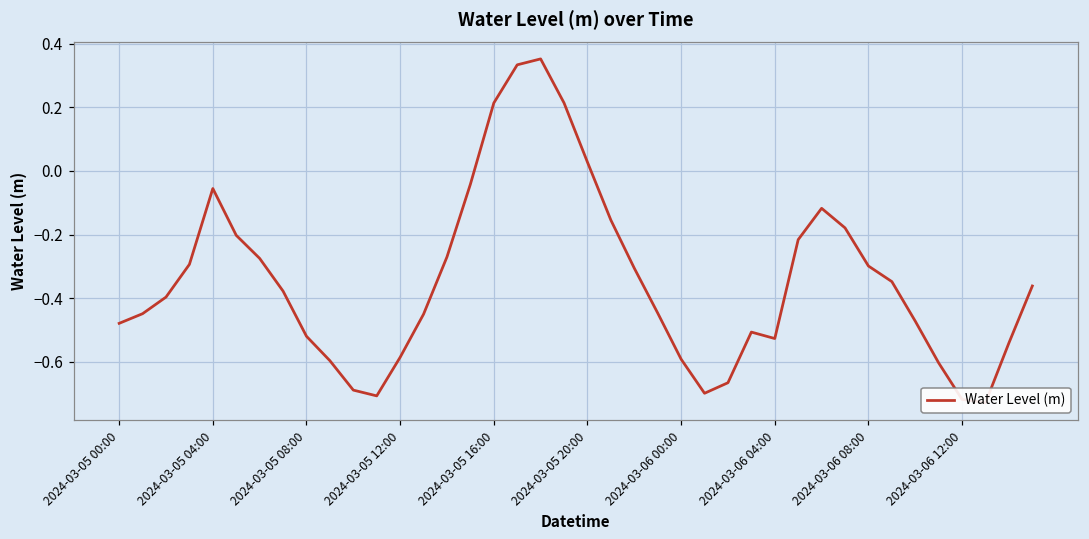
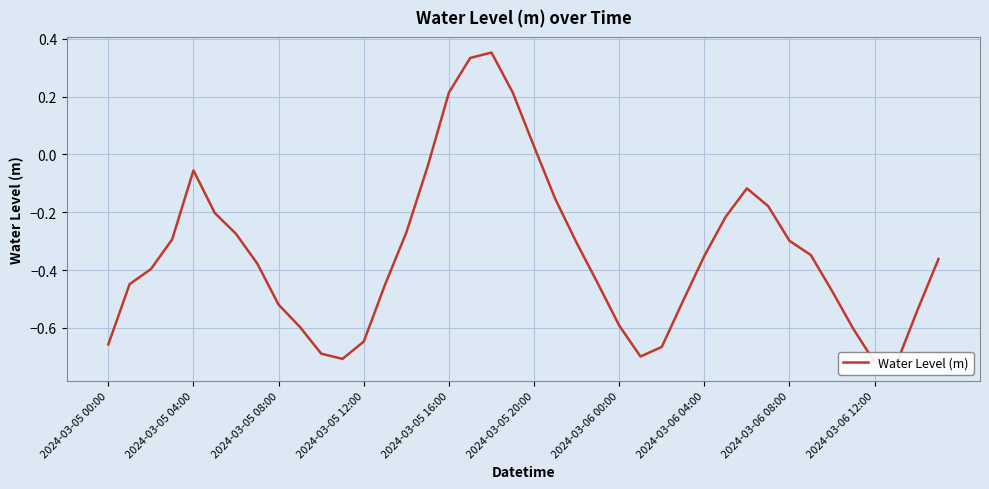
2024-03-05 00:00: -0.48 -> -0.66
2024-03-05 12:00: -0.59 -> -0.65
2024-03-06 04:00: -0.53 -> -0.35
